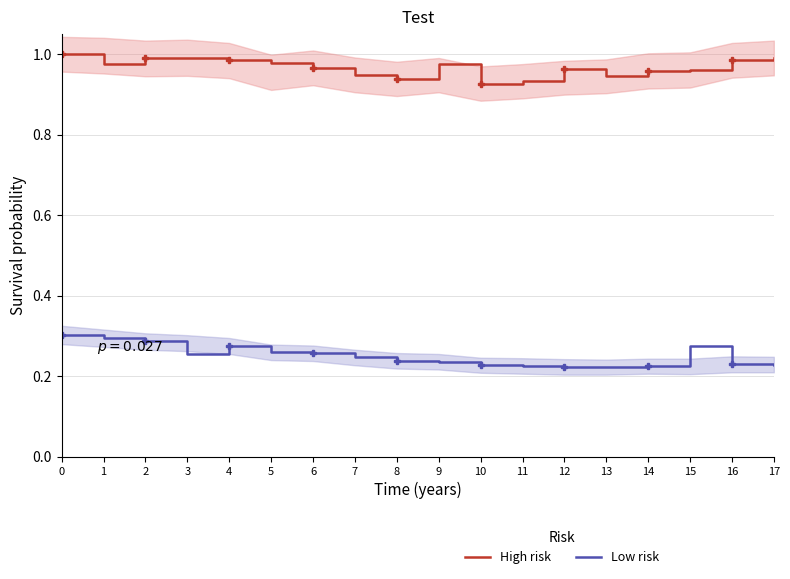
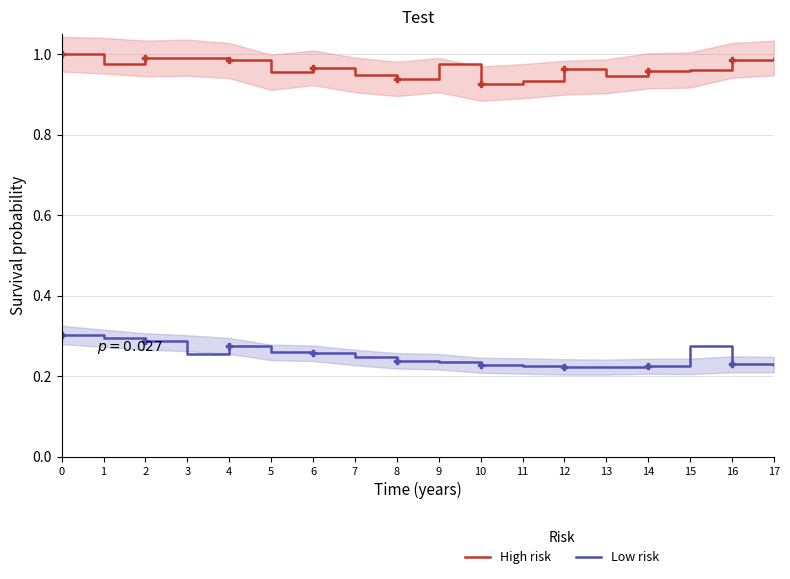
High risk, 5: 0.98 -> 0.96
